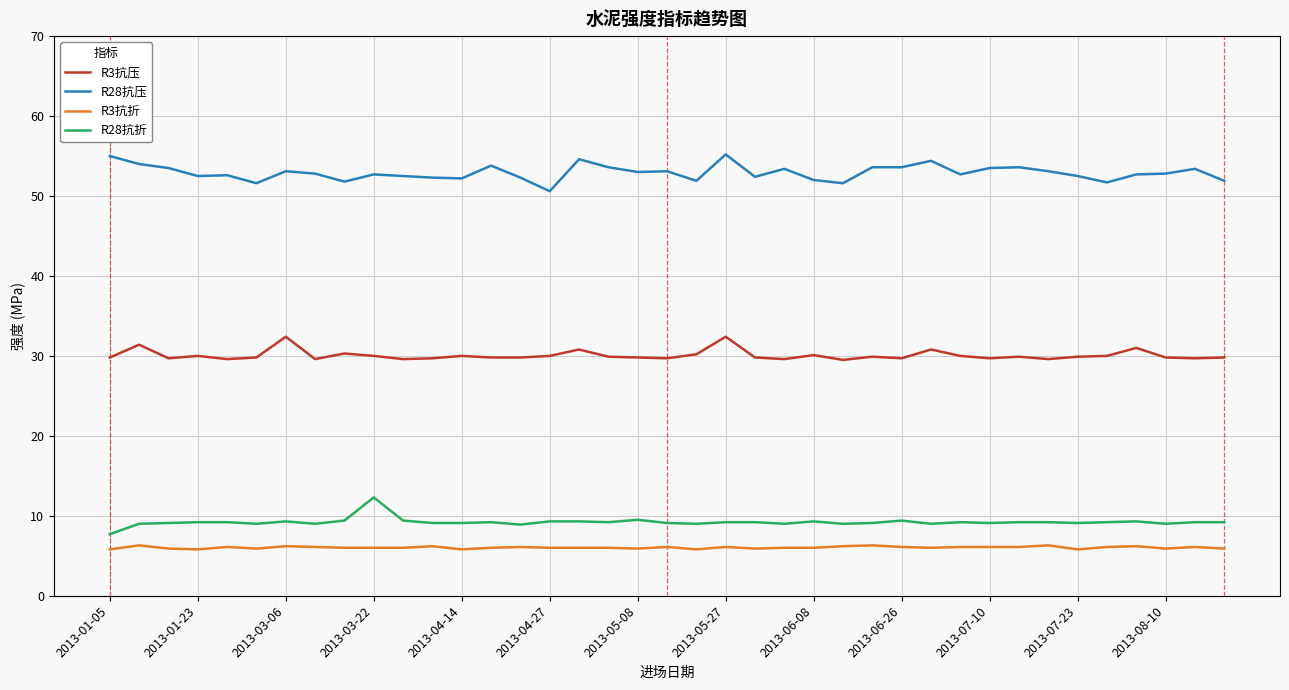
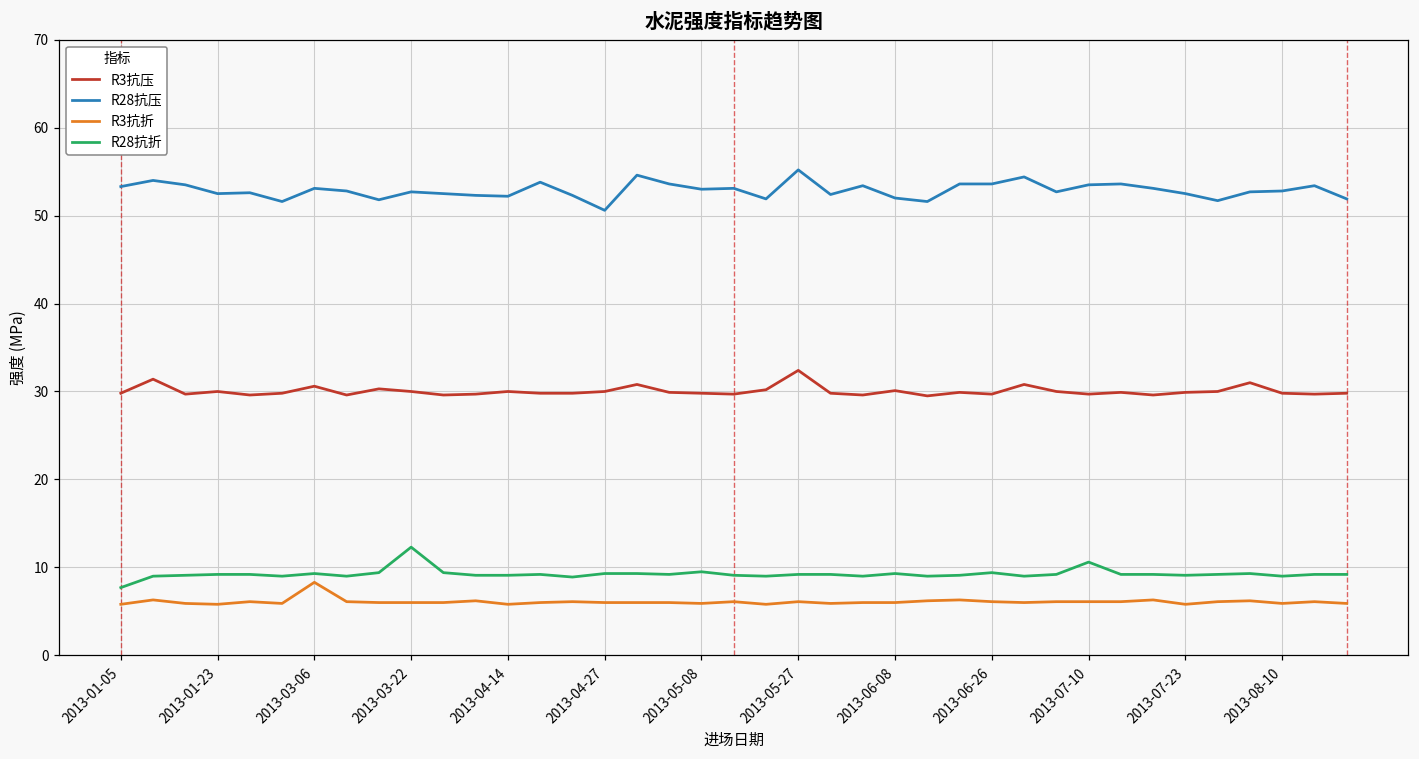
R28抗压, 2013-01-05: 55 -> 53
R3抗压, 2013-03-06: 32 -> 31
R3抗折, 2013-03-06: 6 -> 8
R28抗折, 2013-07-10: 9 -> 11
